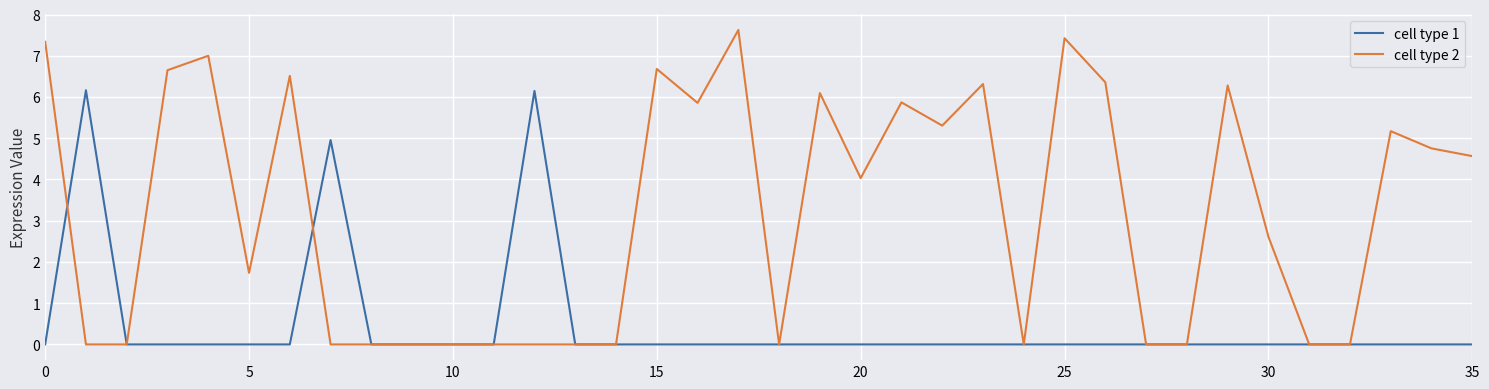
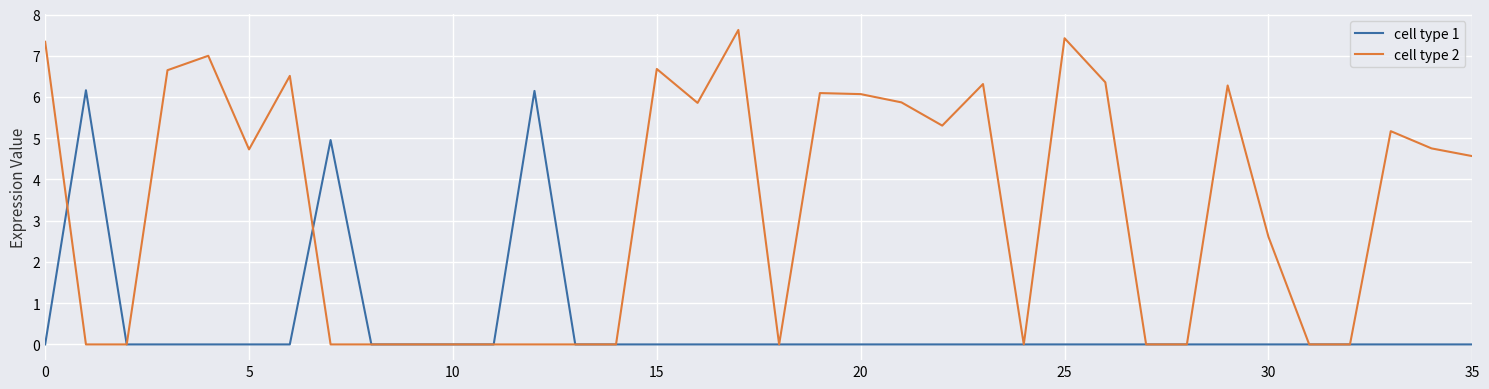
cell type 2, 5: 1.7 -> 4.7
cell type 2, 20: 4.0 -> 6.1
